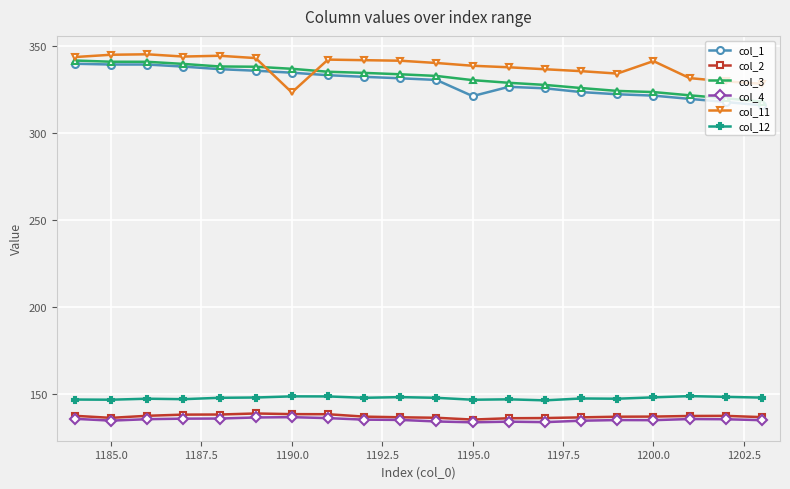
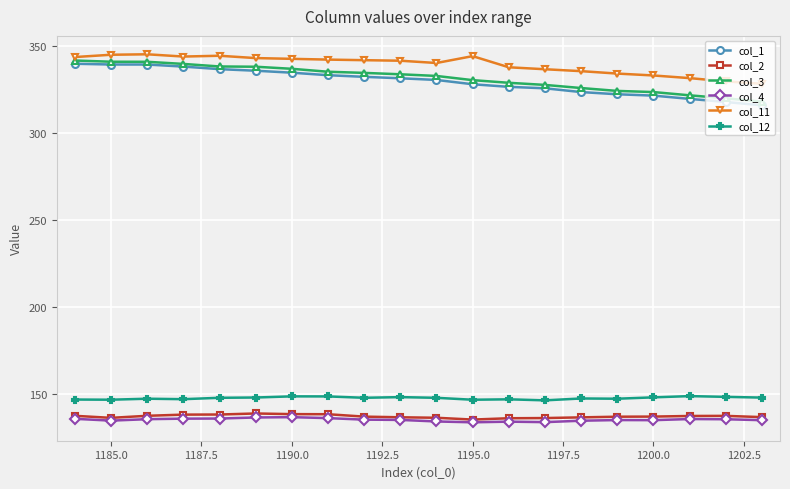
col_11, 1190.0: 323 -> 343
col_1, 1195.0: 321 -> 328
col_11, 1195.0: 339 -> 344
col_11, 1200.0: 341 -> 333
